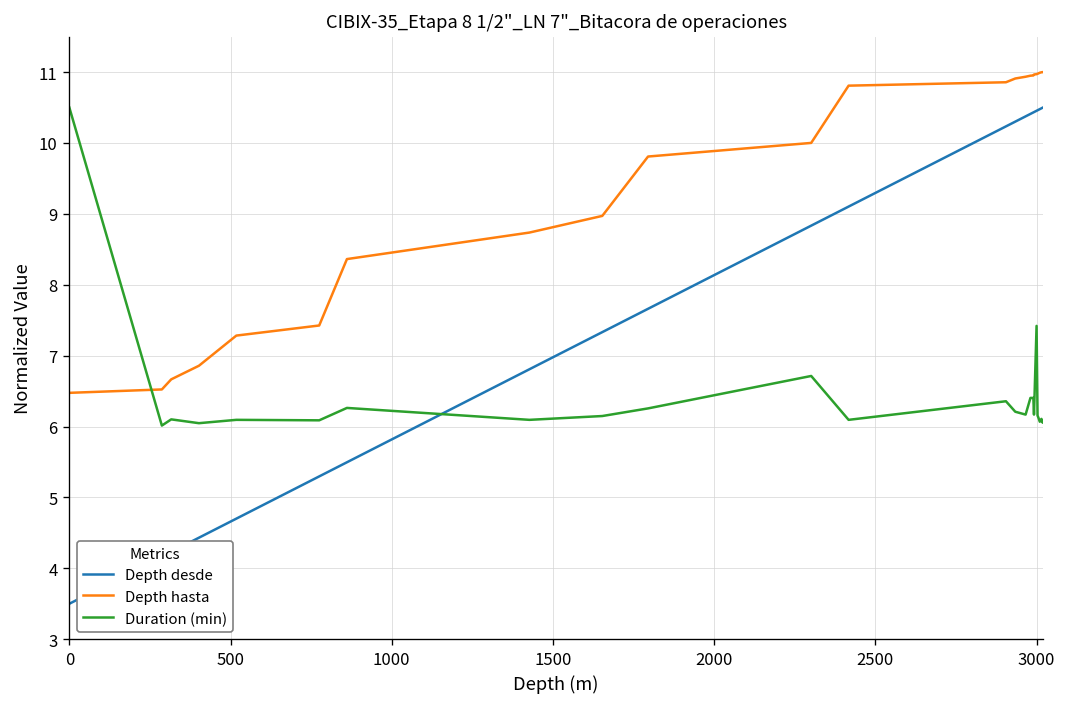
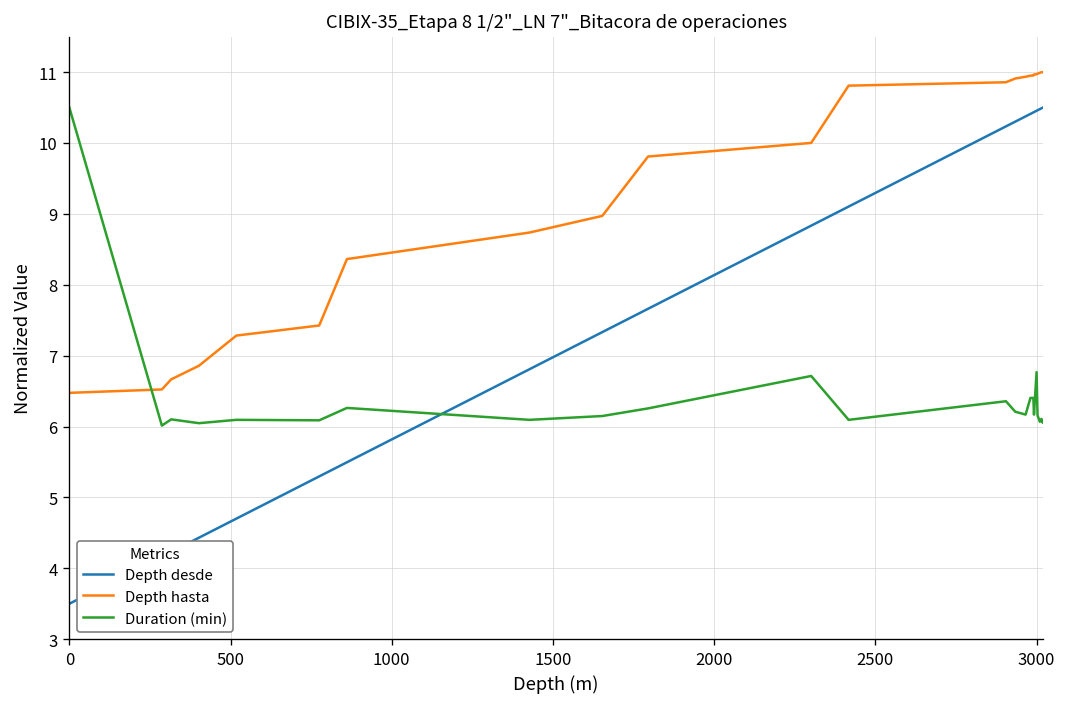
Duration (min), 3000: 7.4 -> 6.8
